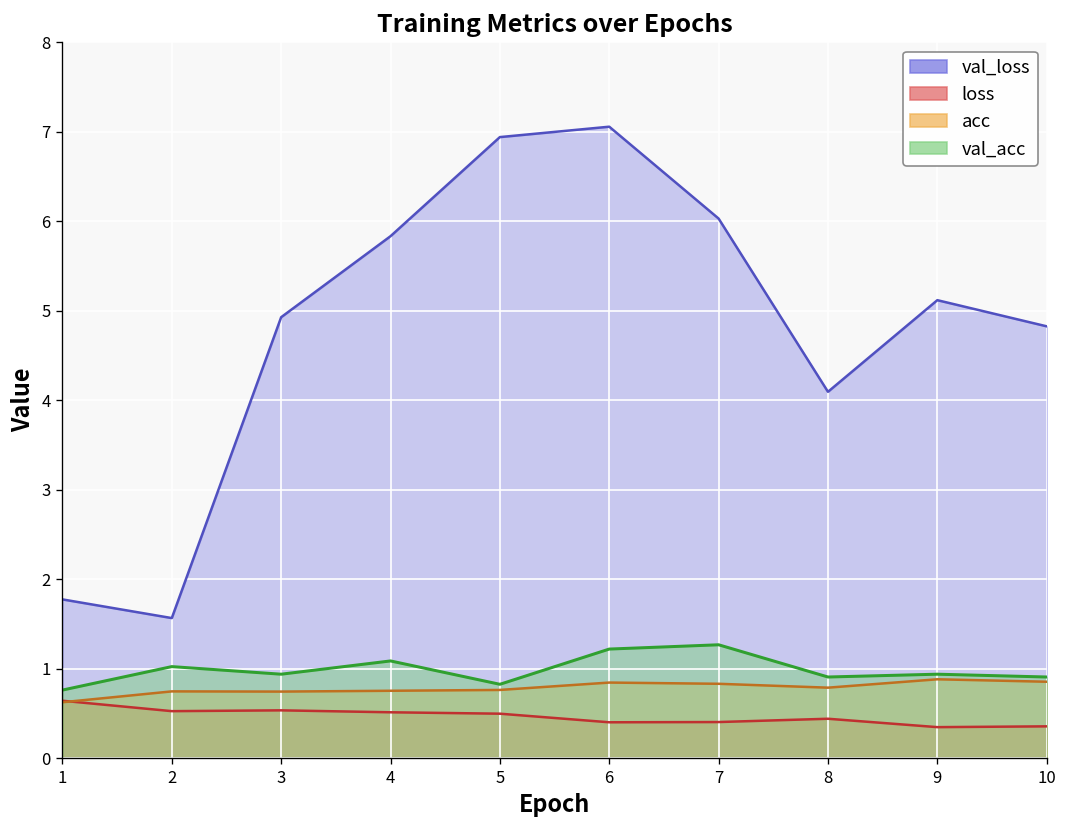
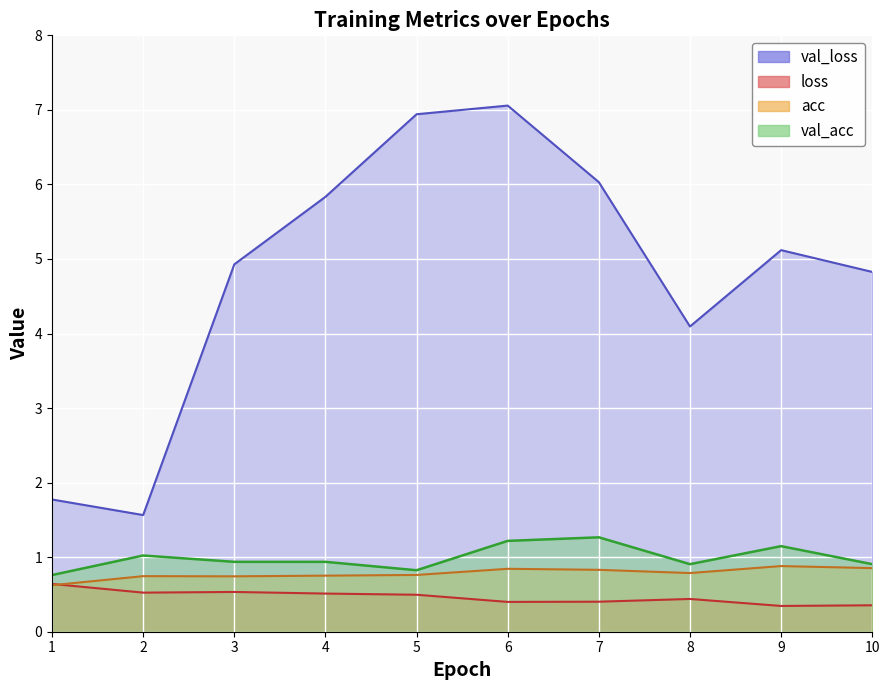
val_acc, 4: 1.1 -> 0.9
val_acc, 9: 0.9 -> 1.1
